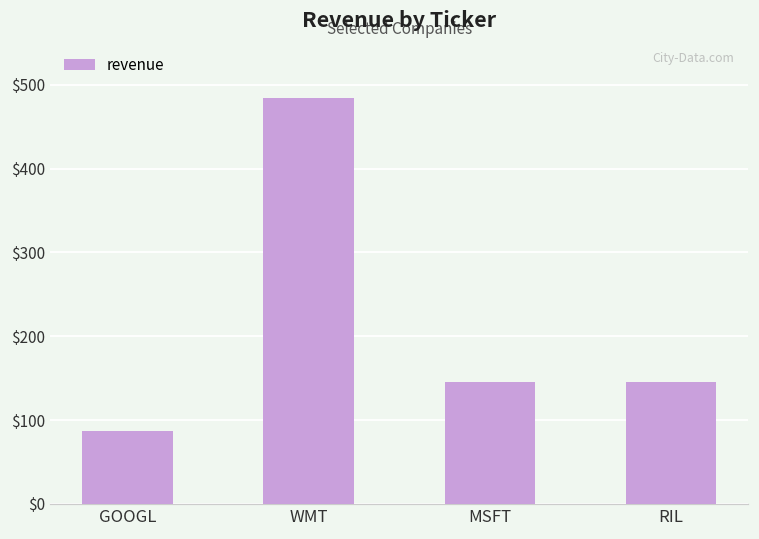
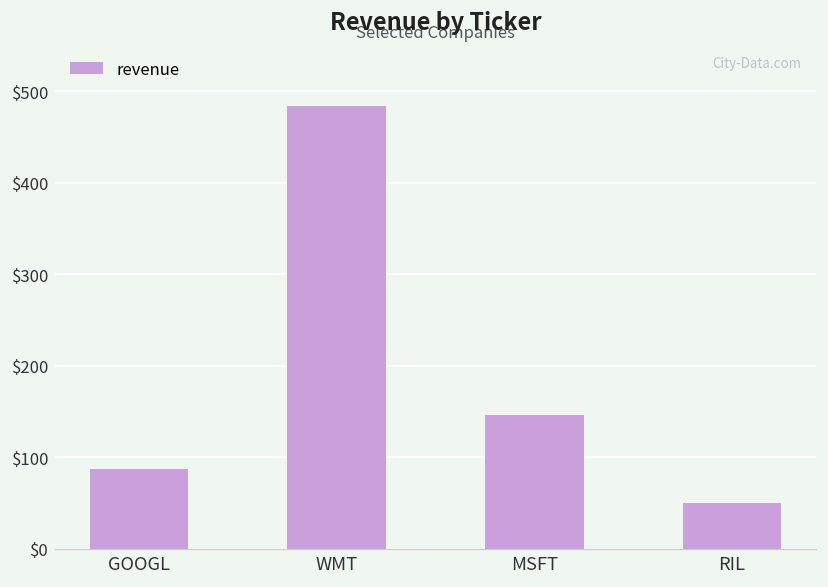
RIL: $150 -> $50
